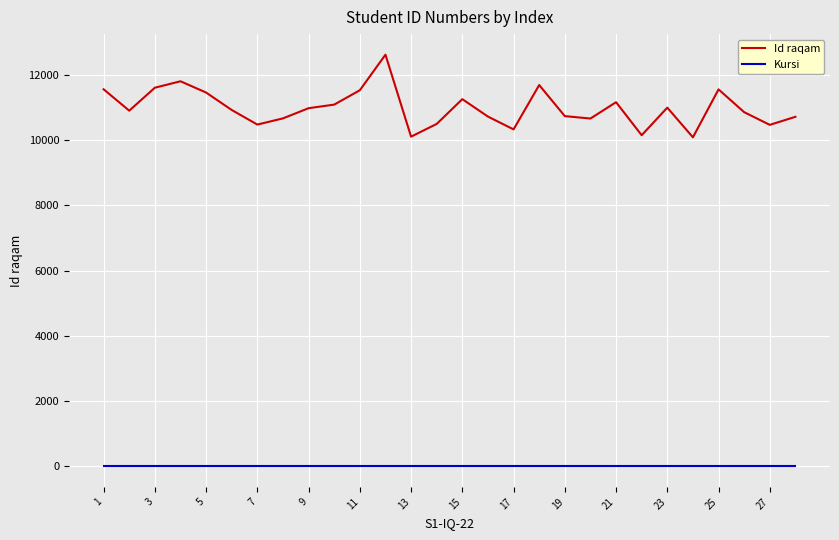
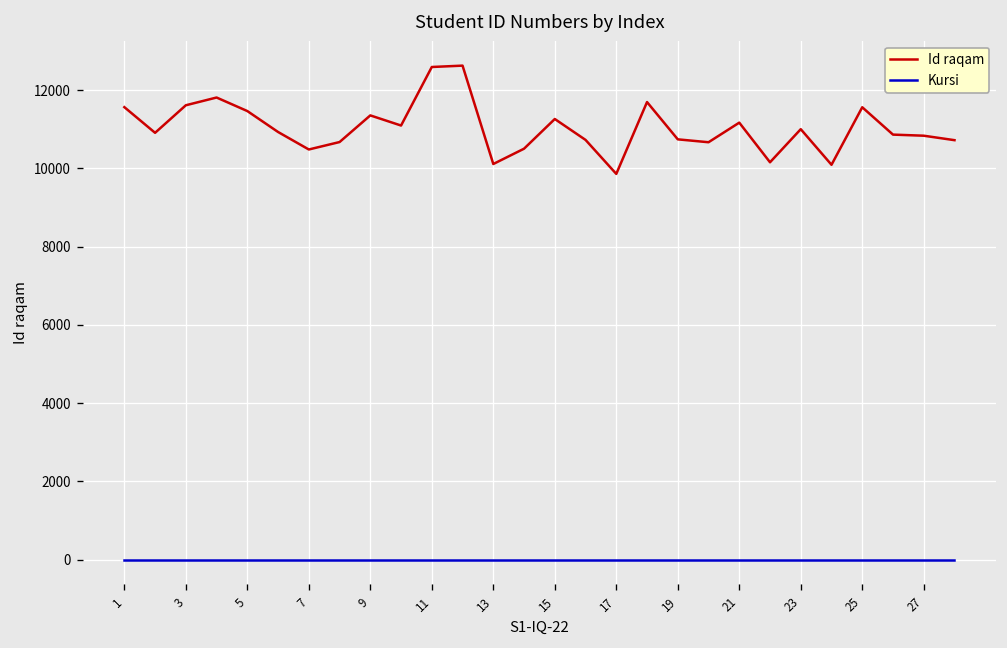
Id raqam, 9: 11000 -> 11400
Id raqam, 11: 11500 -> 12600
Id raqam, 17: 10300 -> 9900
Id raqam, 27: 10500 -> 10800
